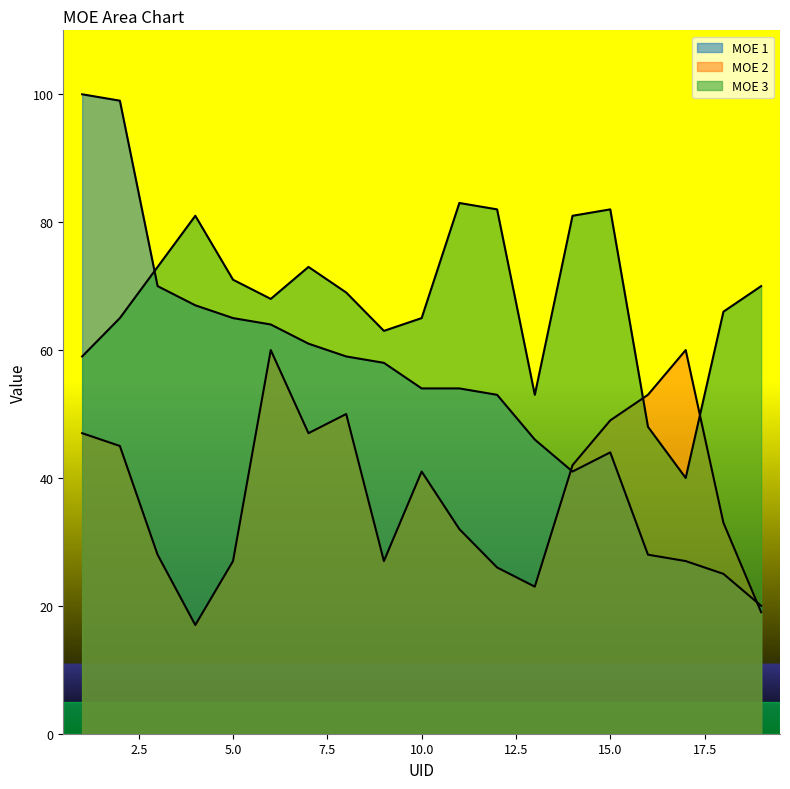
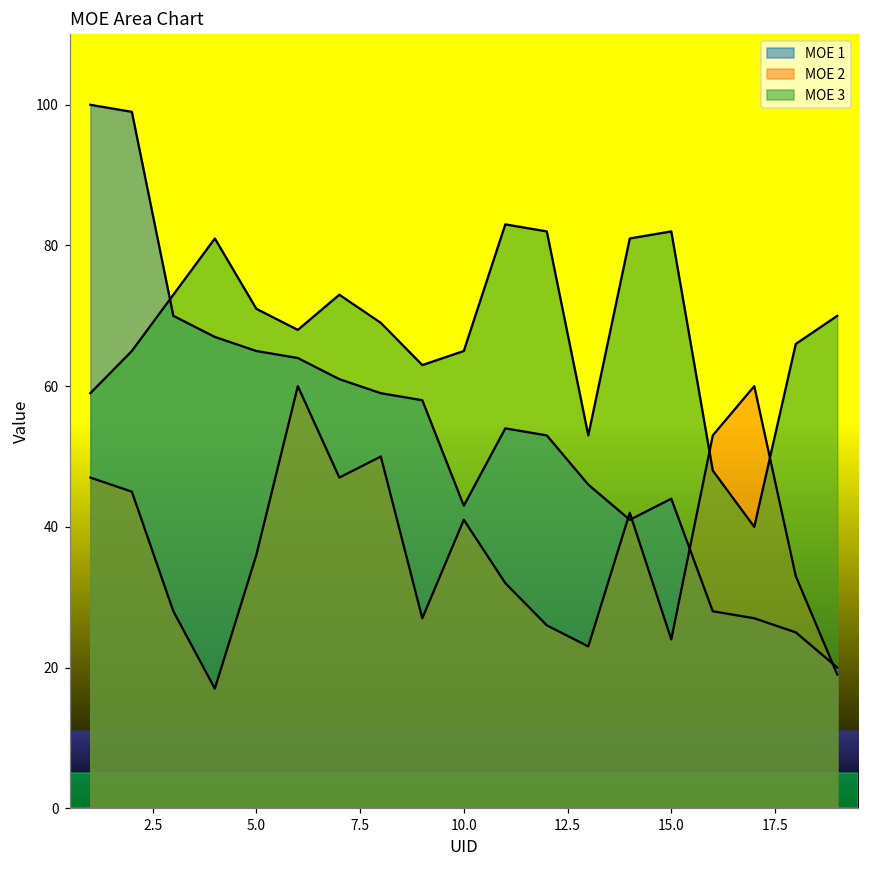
MOE 2, 5.0: 27 -> 36
MOE 1, 10.0: 54 -> 43
MOE 2, 15.0: 49 -> 24
